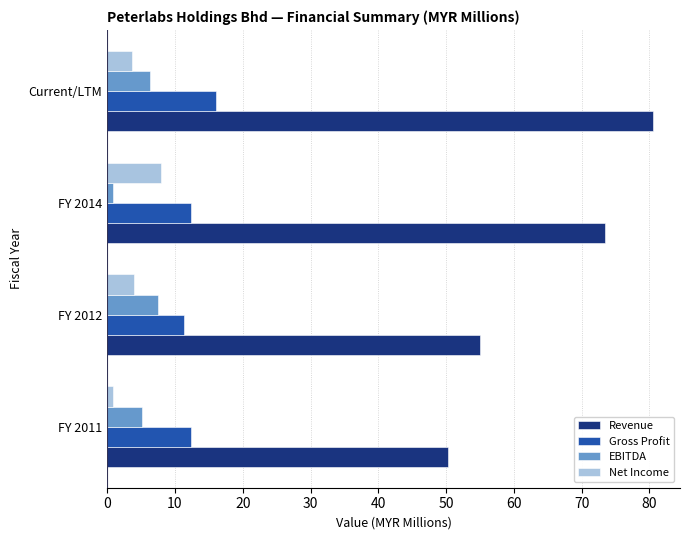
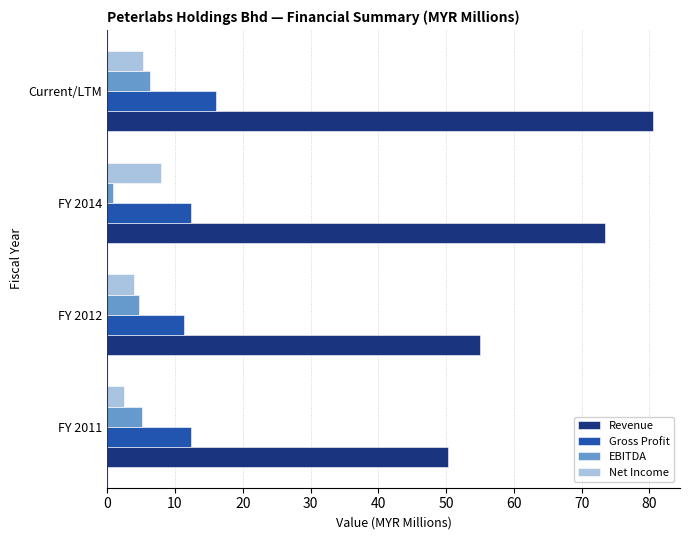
Net Income, Current/LTM: 4 -> 5
EBITDA, FY 2012: 7 -> 5
Net Income, FY 2011: 1 -> 2
